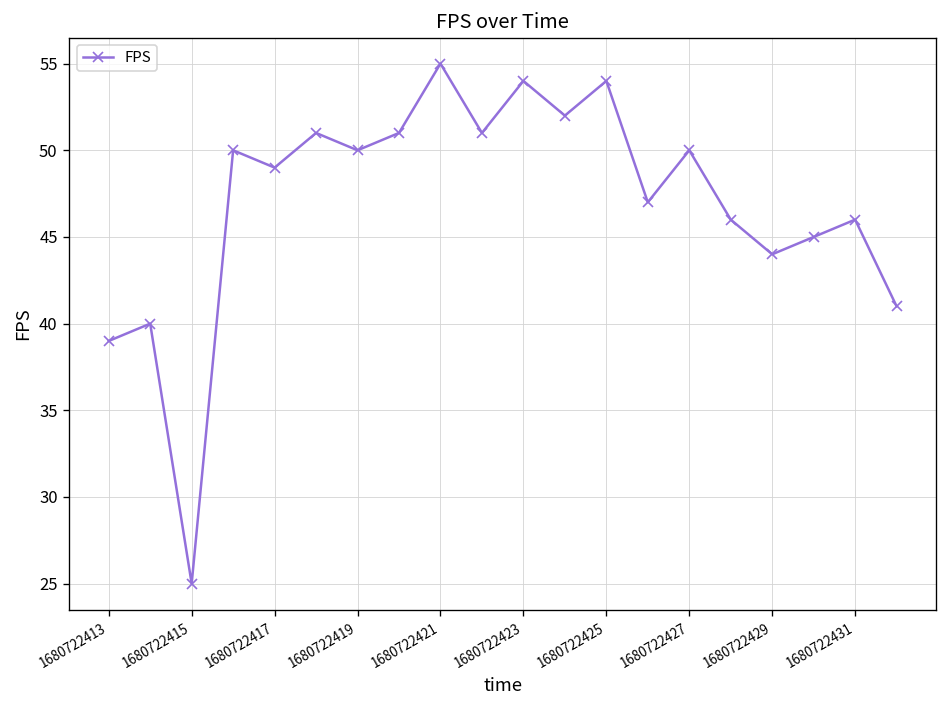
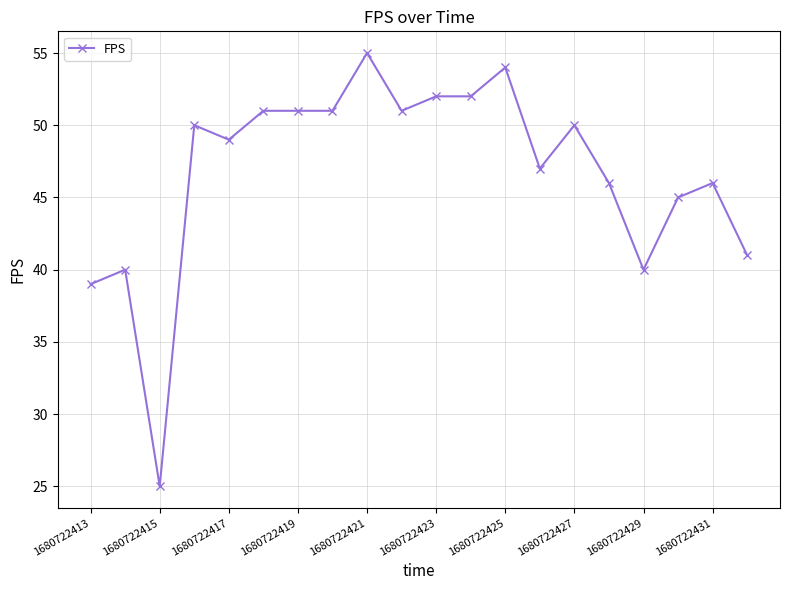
1680722419: 50 -> 51
1680722423: 54 -> 52
1680722429: 44 -> 40
